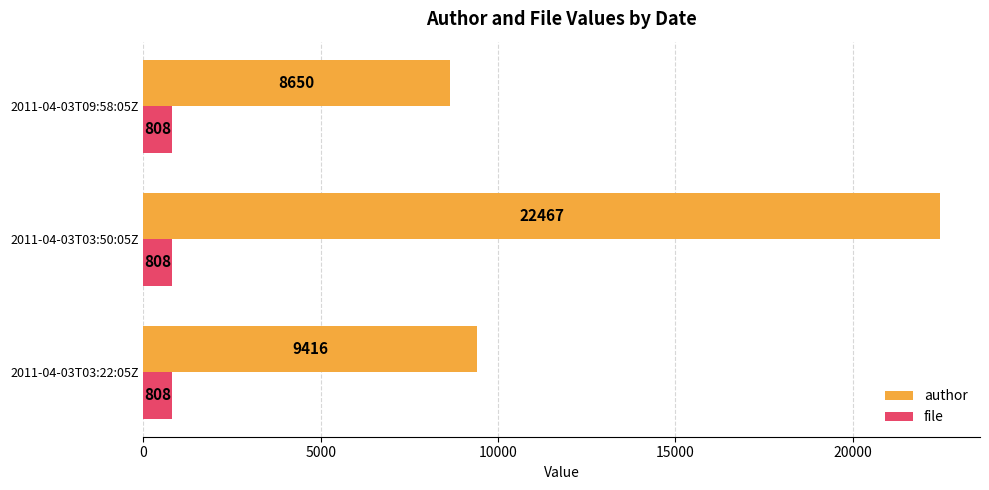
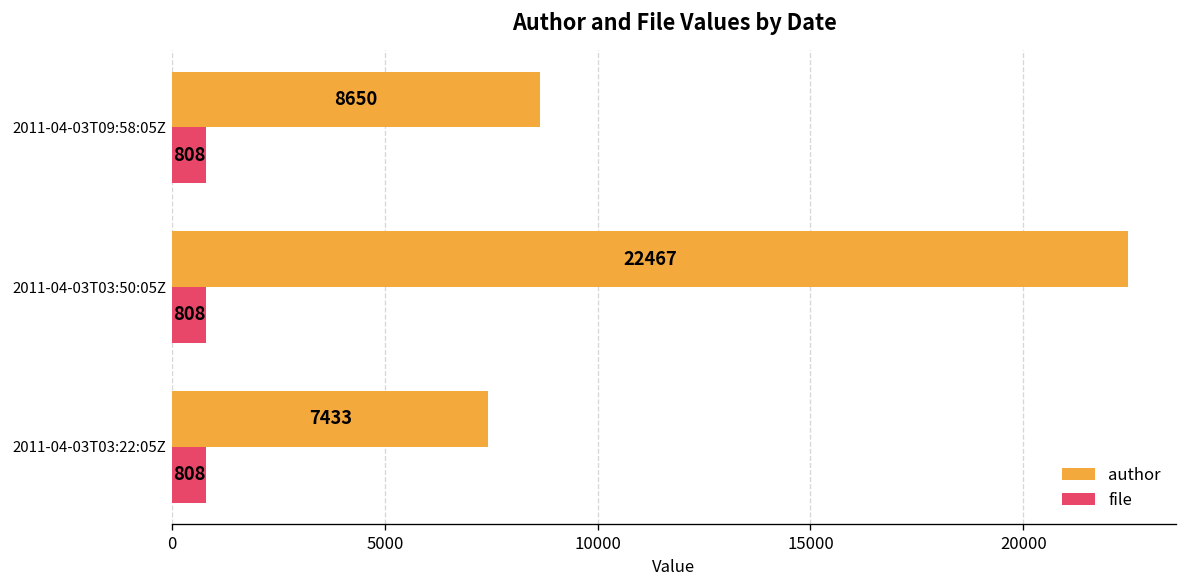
author, 2011-04-03T03:22:05Z: 9416 -> 7433
